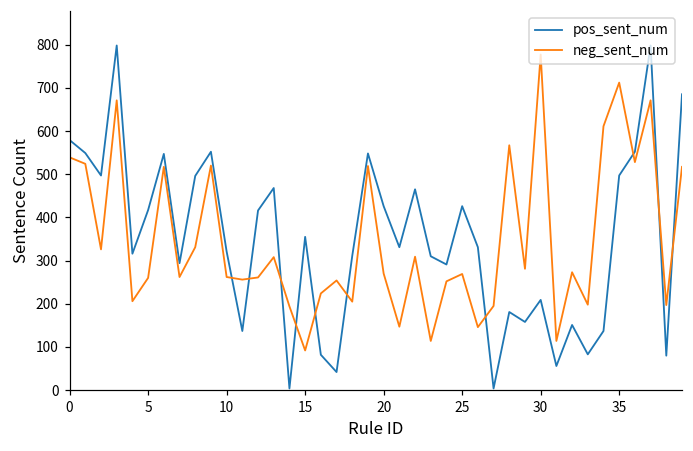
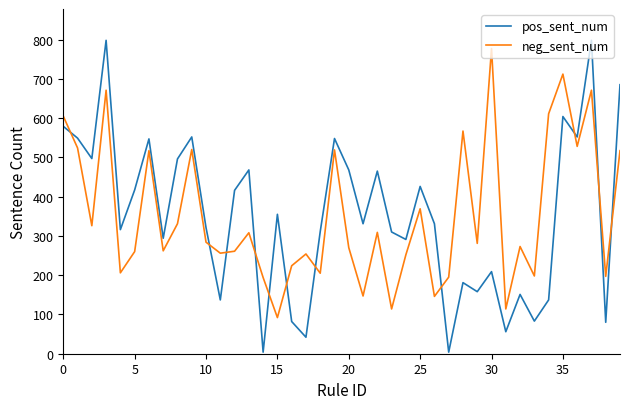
neg_sent_num, 0: 540 -> 610
neg_sent_num, 10: 260 -> 280
pos_sent_num, 20: 430 -> 470
neg_sent_num, 25: 270 -> 370
pos_sent_num, 35: 500 -> 600
